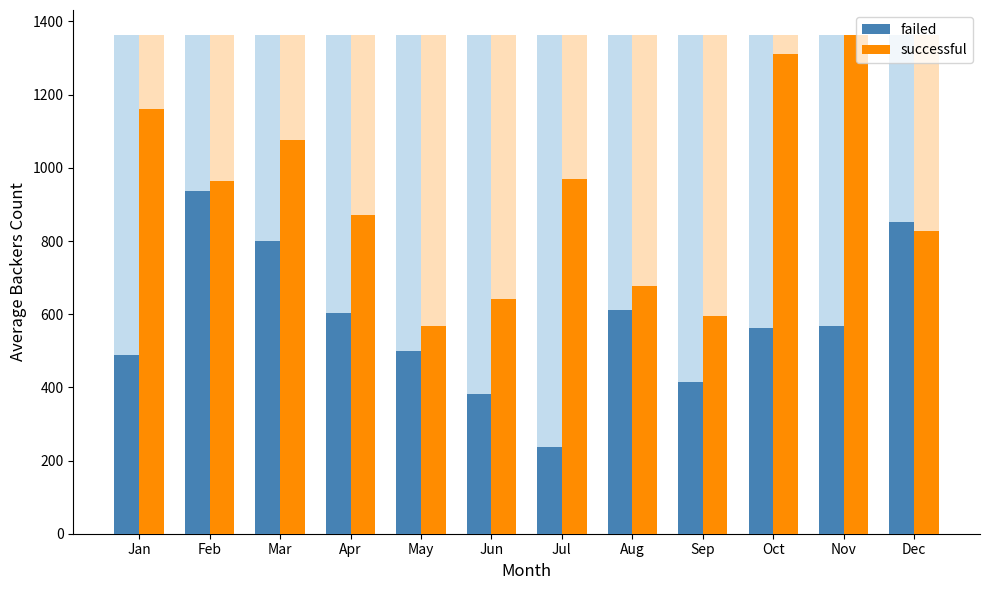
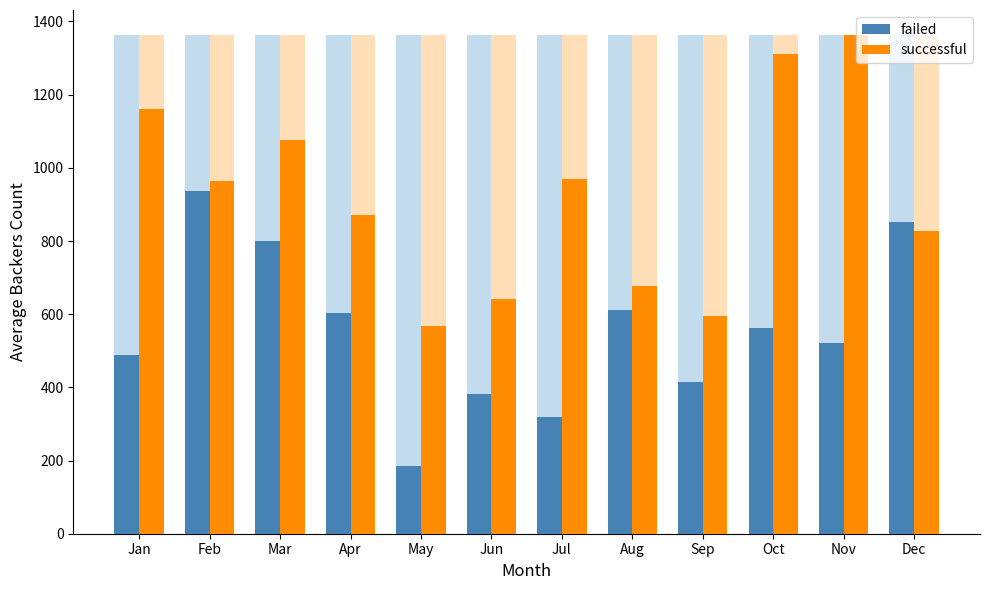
failed, May: 500 -> 180
failed, Jul: 240 -> 320
failed, Nov: 570 -> 520
